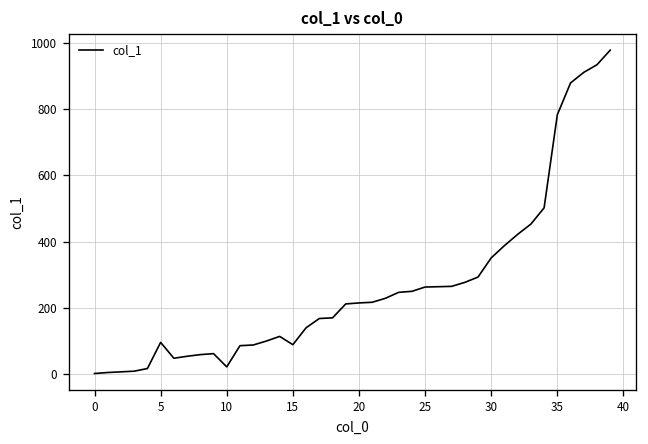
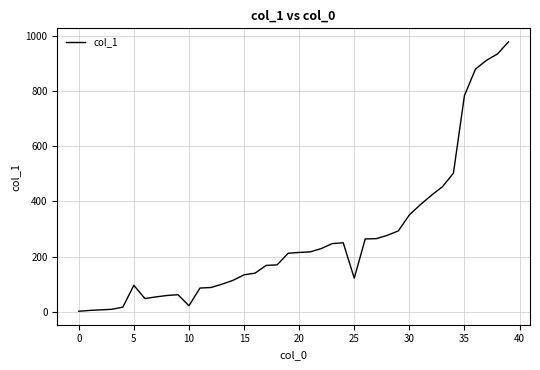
15: 90 -> 130
25: 260 -> 120
